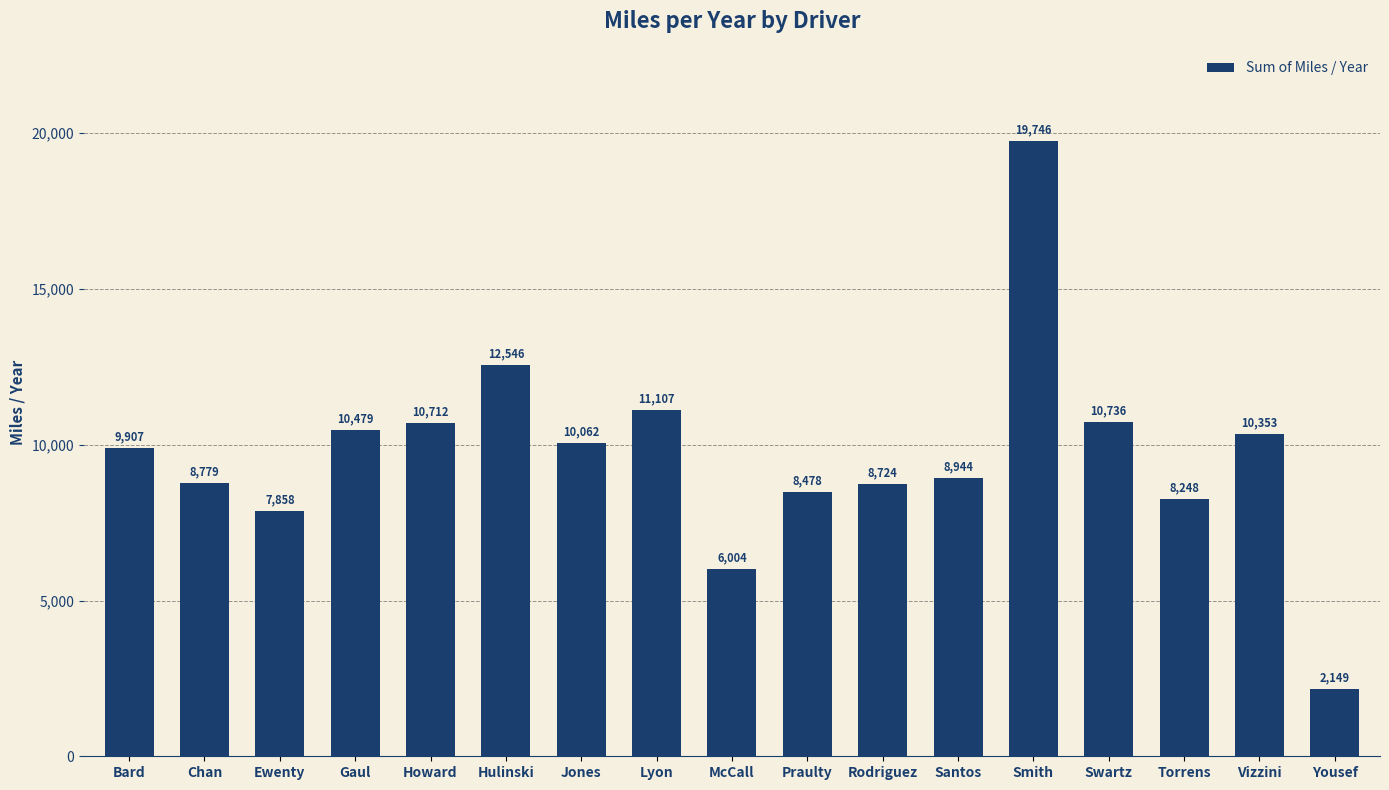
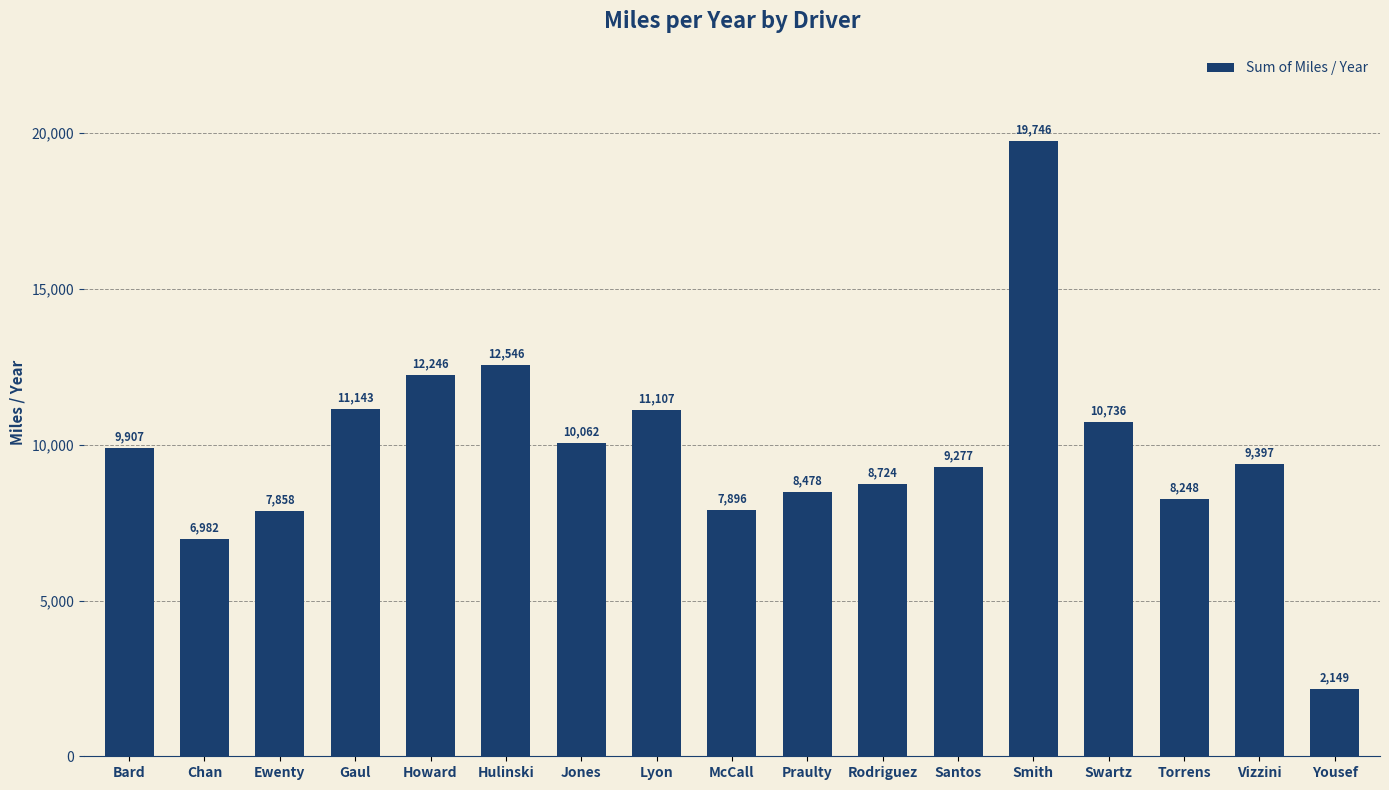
Chan: 8,779 -> 6,982
Gaul: 10,479 -> 11,143
Howard: 10,712 -> 12,246
McCall: 6,004 -> 7,896
Santos: 8,944 -> 9,277
Vizzini: 10,353 -> 9,397
